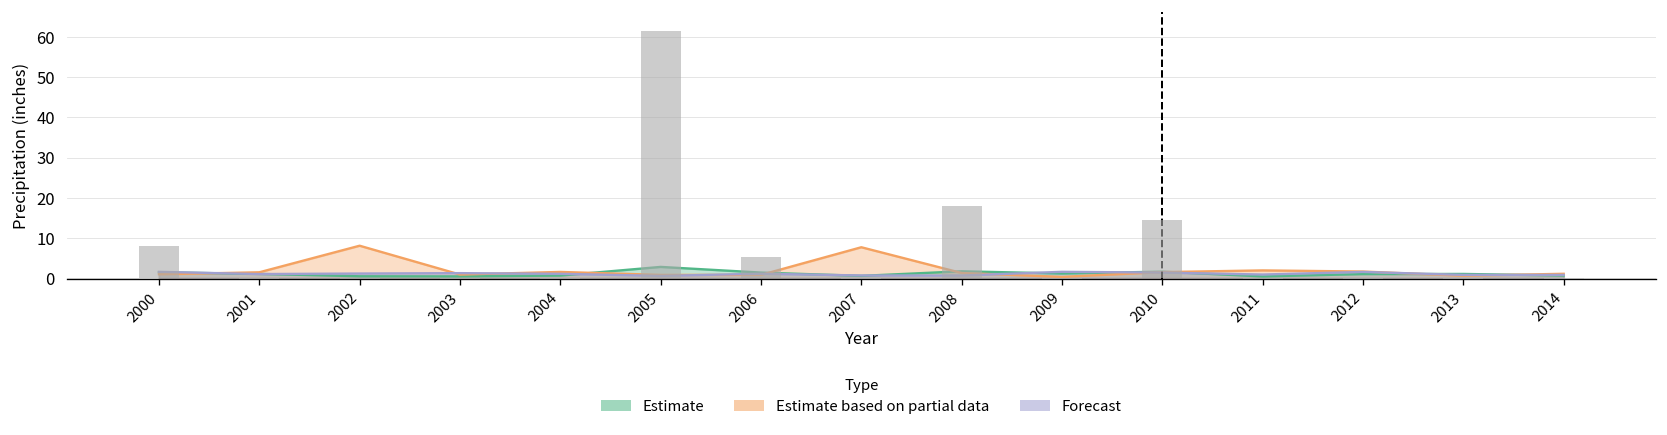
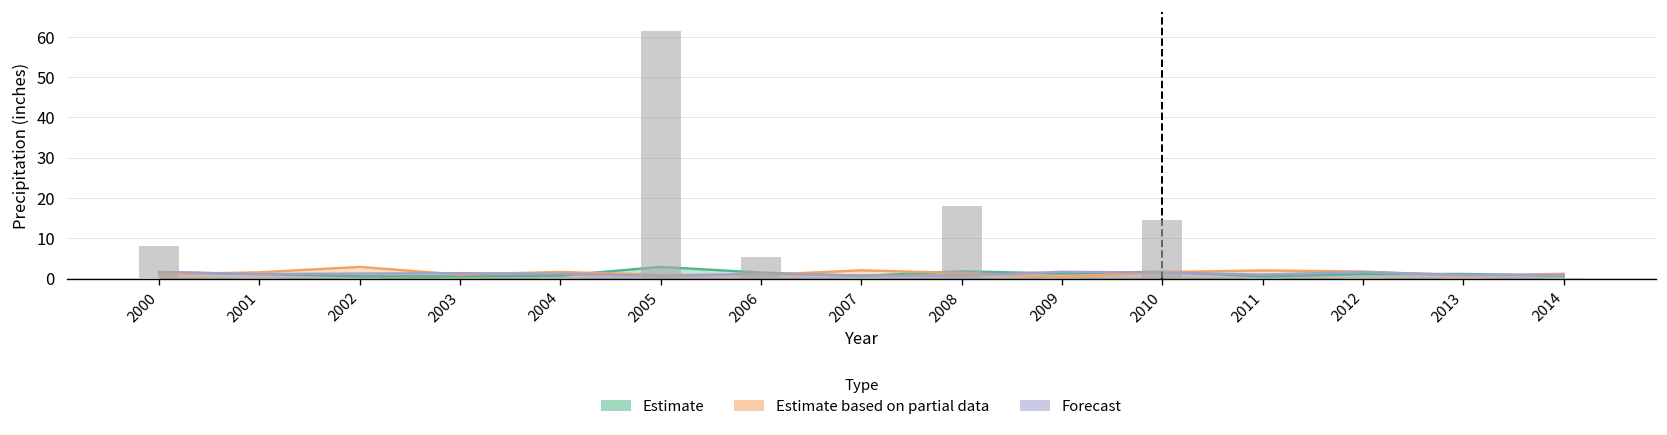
Estimate based on partial data, 2002: 8 -> 3
Estimate based on partial data, 2007: 8 -> 2
